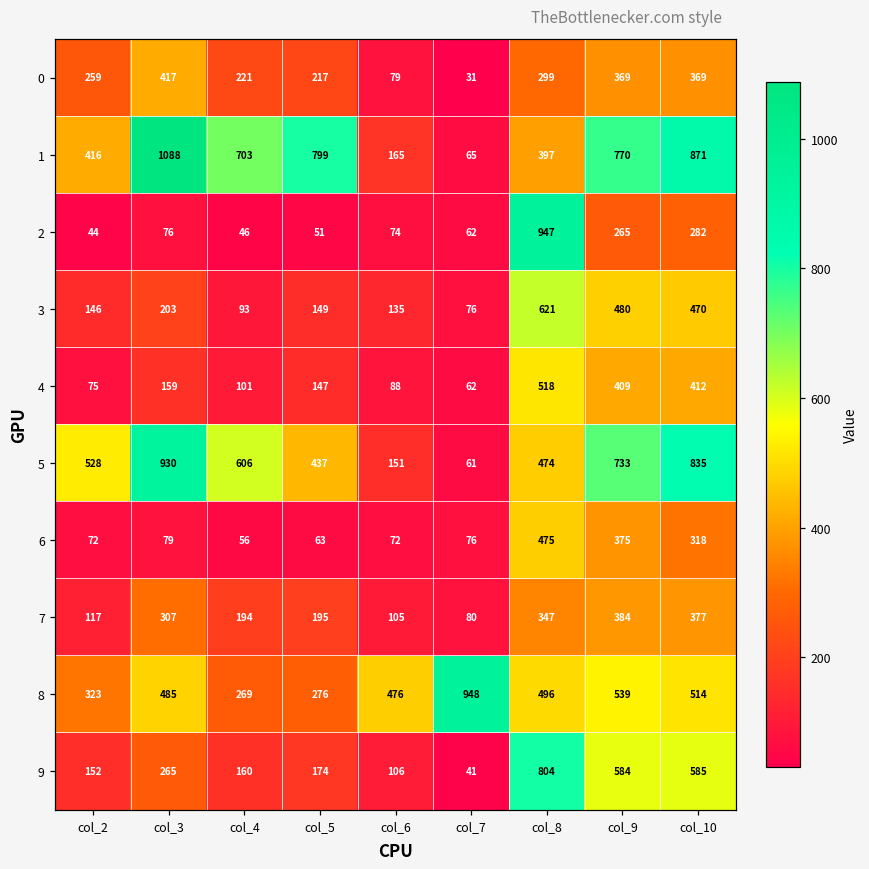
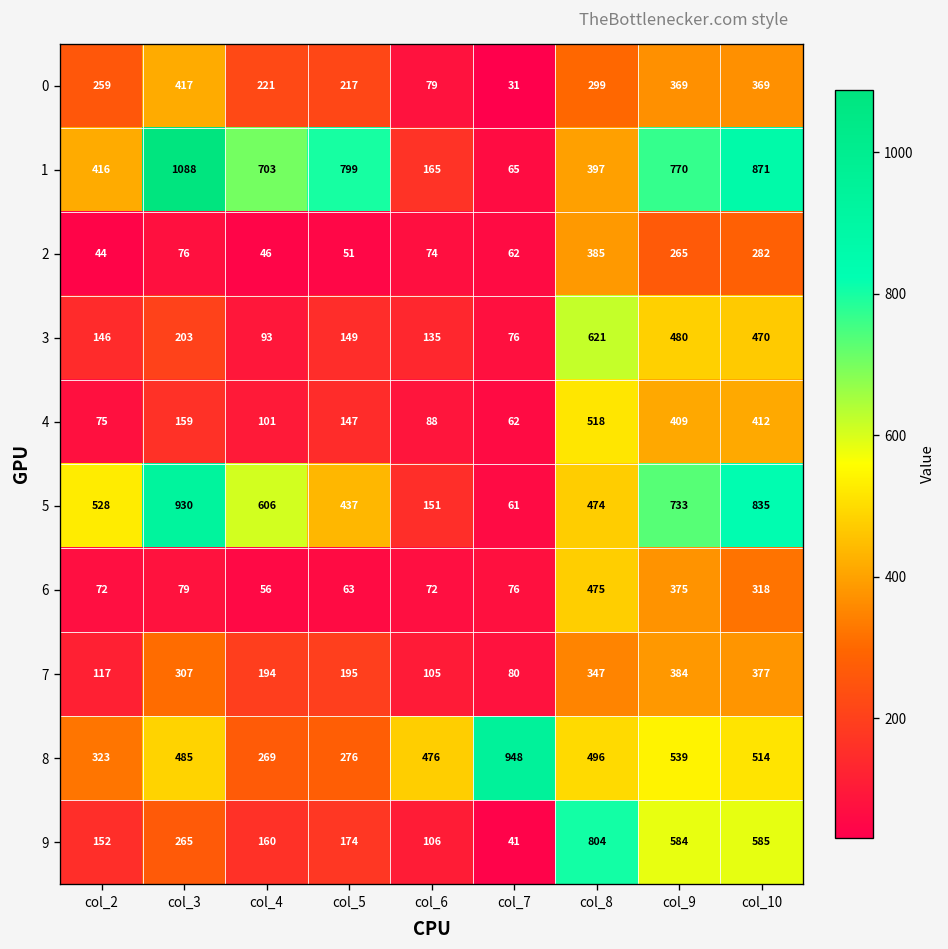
2, col_8: 947 -> 385
